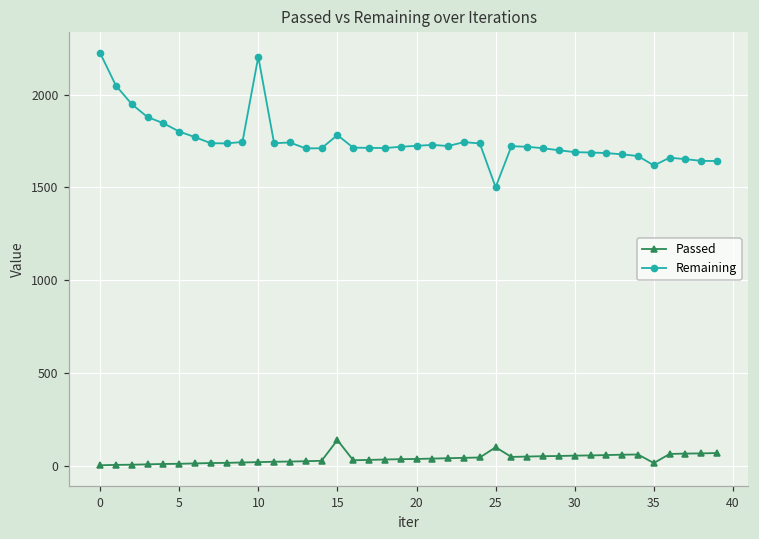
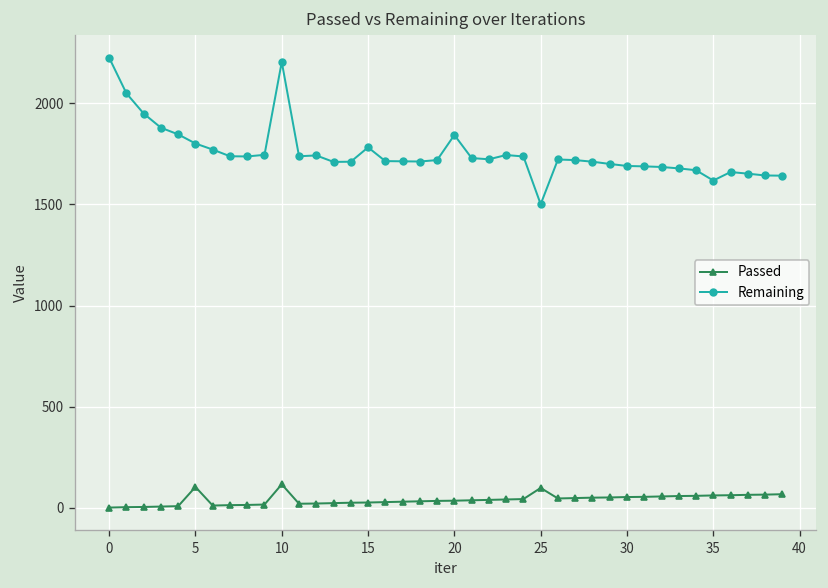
Passed, 5: 10 -> 100
Passed, 10: 20 -> 120
Passed, 15: 140 -> 30
Remaining, 20: 1720 -> 1840
Passed, 35: 10 -> 60
